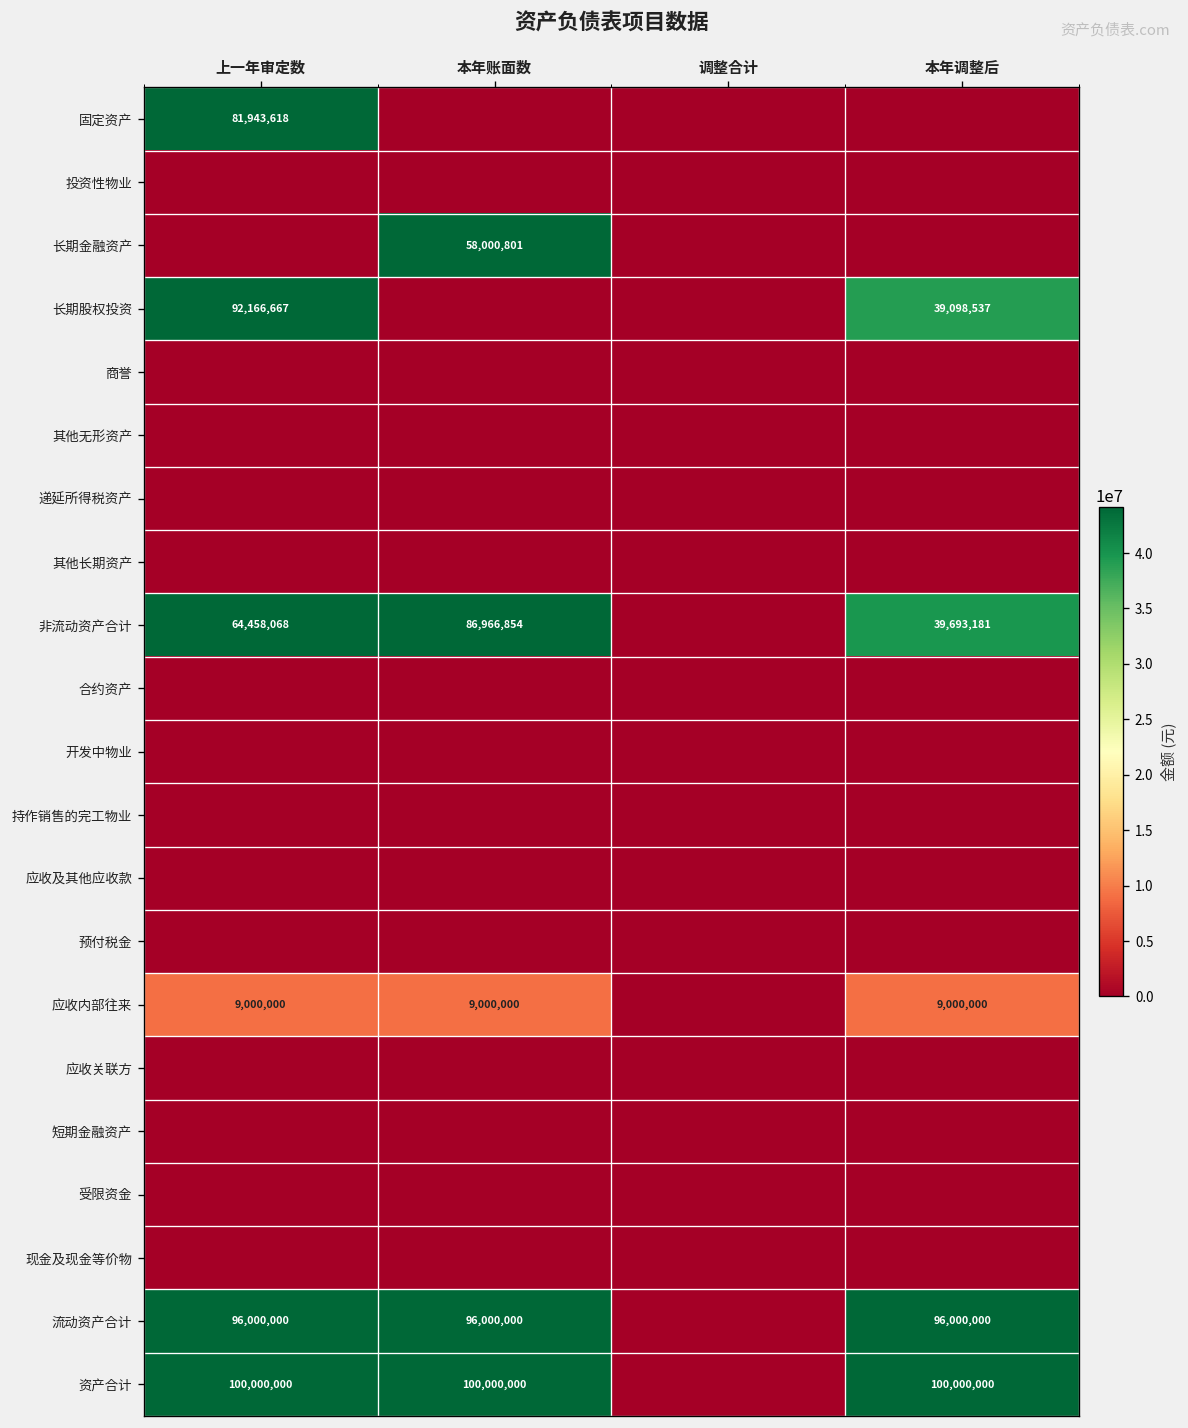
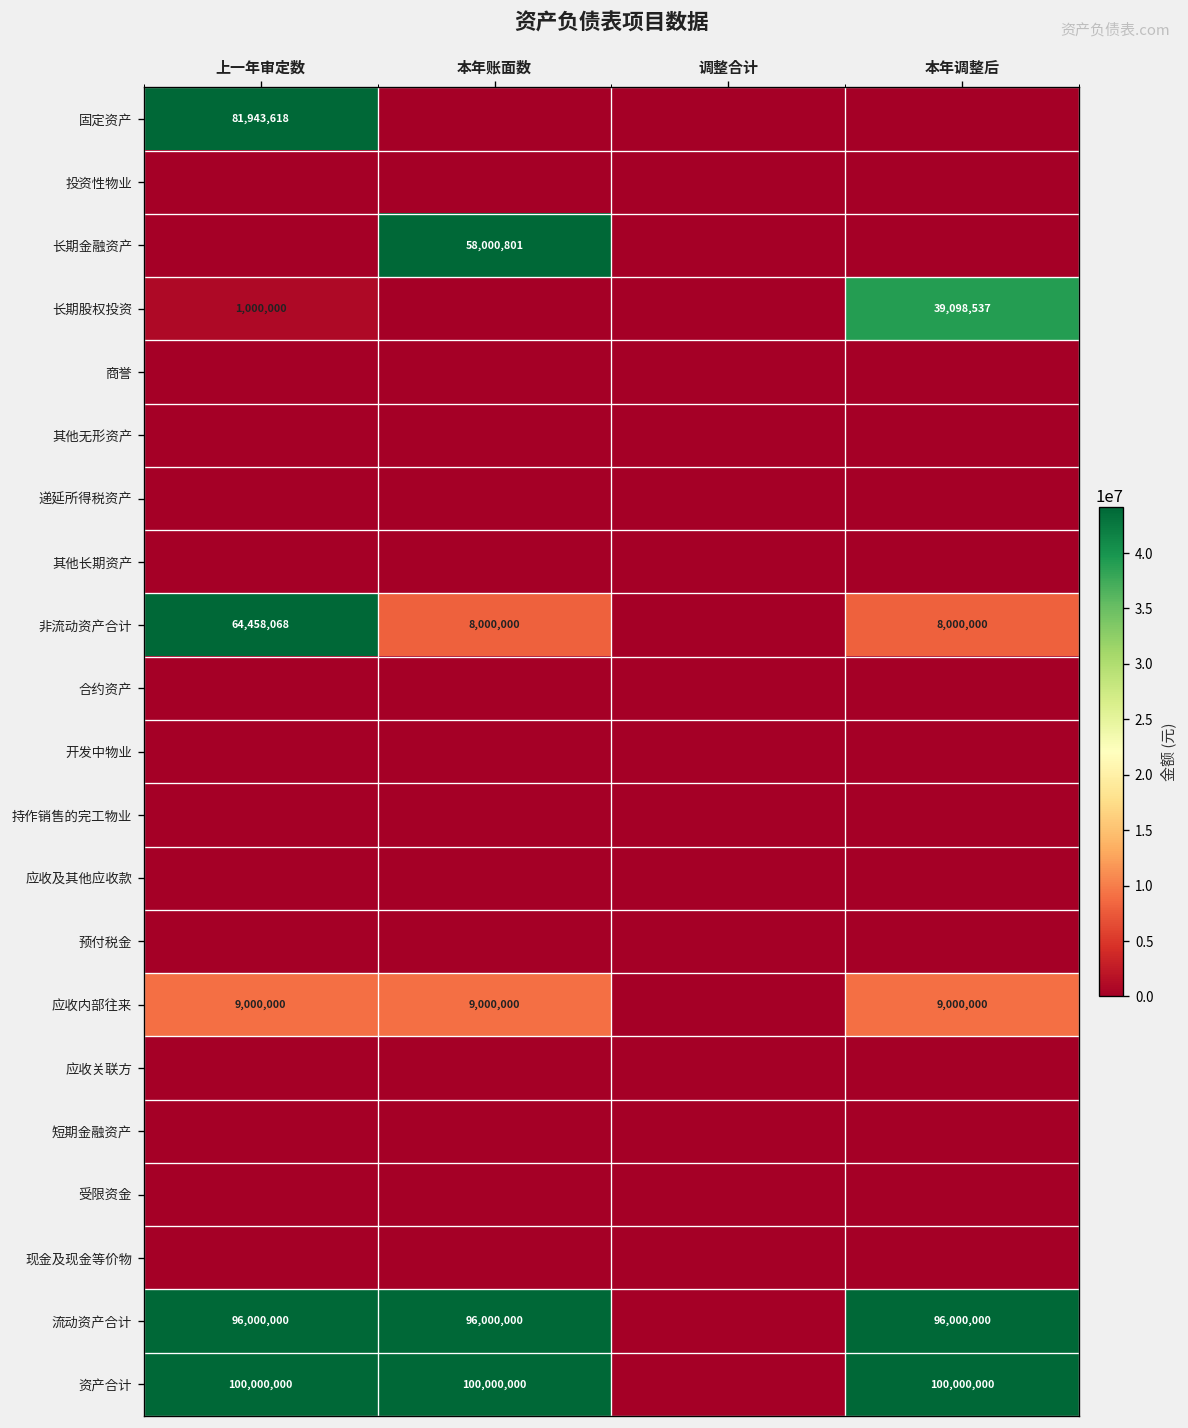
长期股权投资, 上一年审定数: 92,166,667 -> 1,000,000
非流动资产合计, 本年账面数: 86,966,854 -> 8,000,000
非流动资产合计, 本年调整后: 39,693,181 -> 8,000,000
